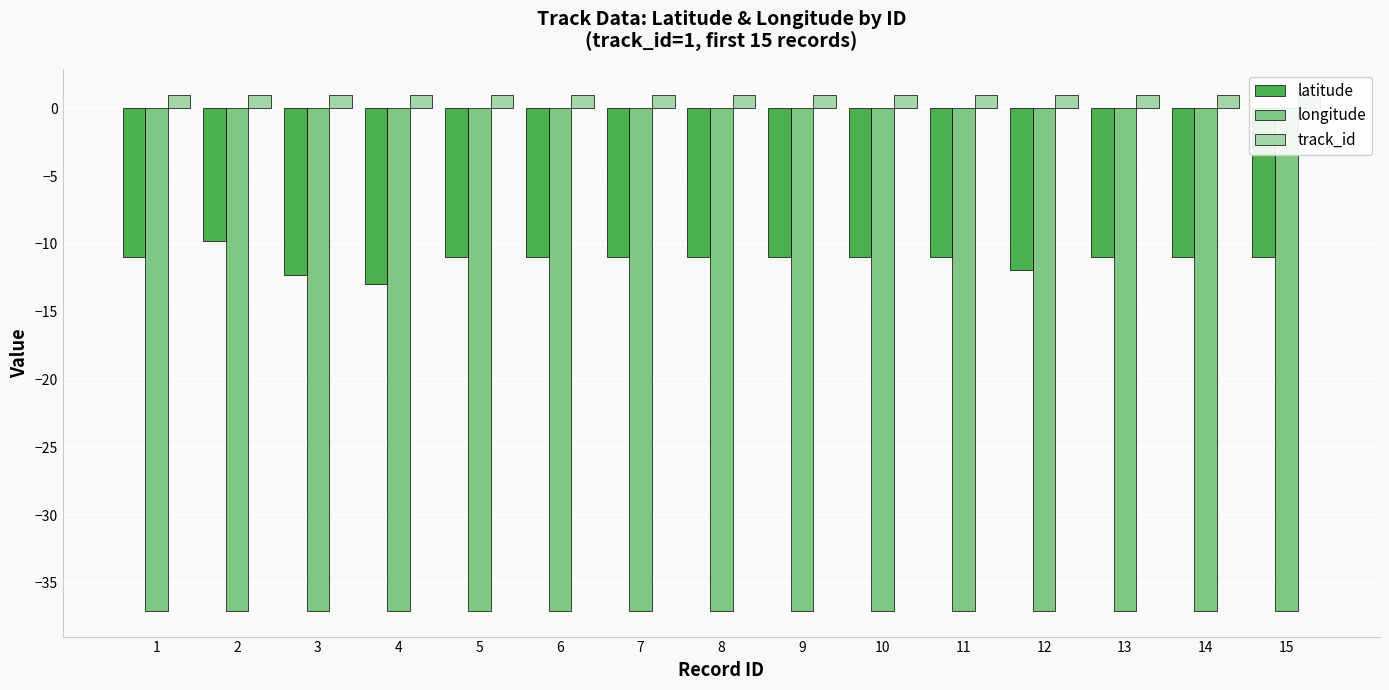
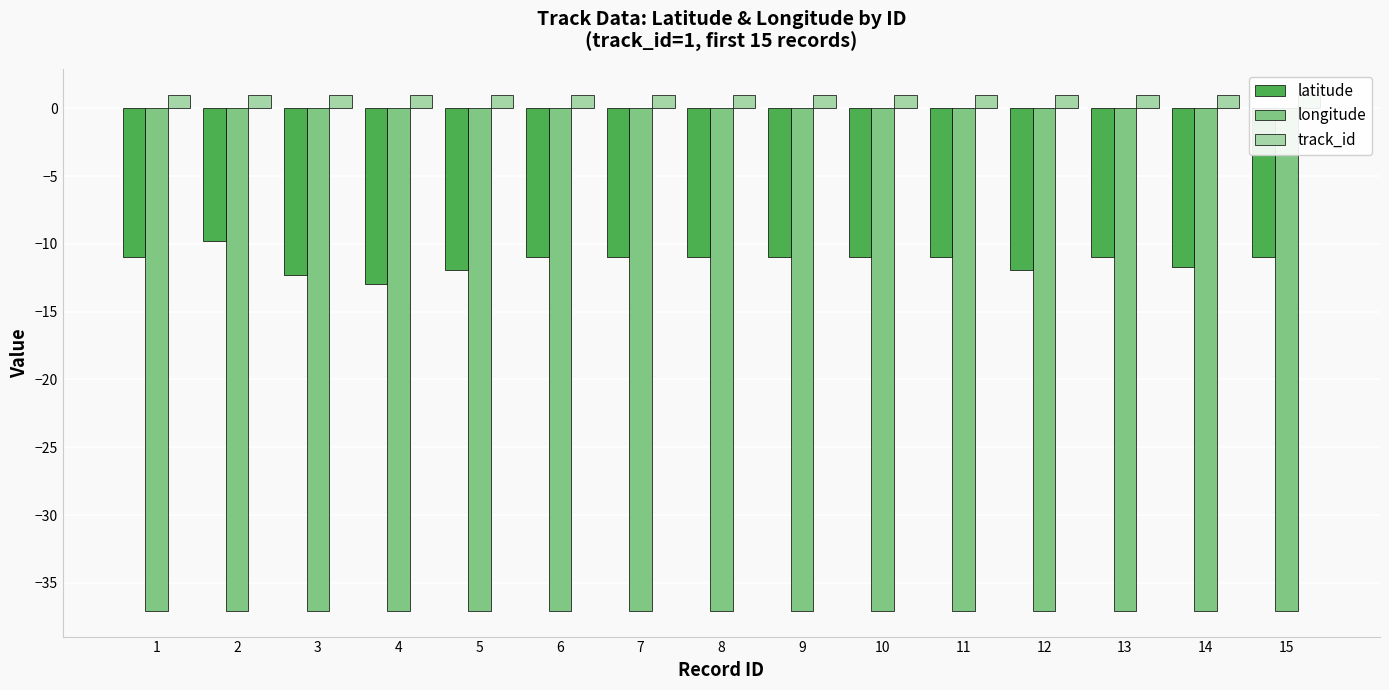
latitude, 5: -10.9 -> -11.9
latitude, 14: -10.9 -> -11.7
